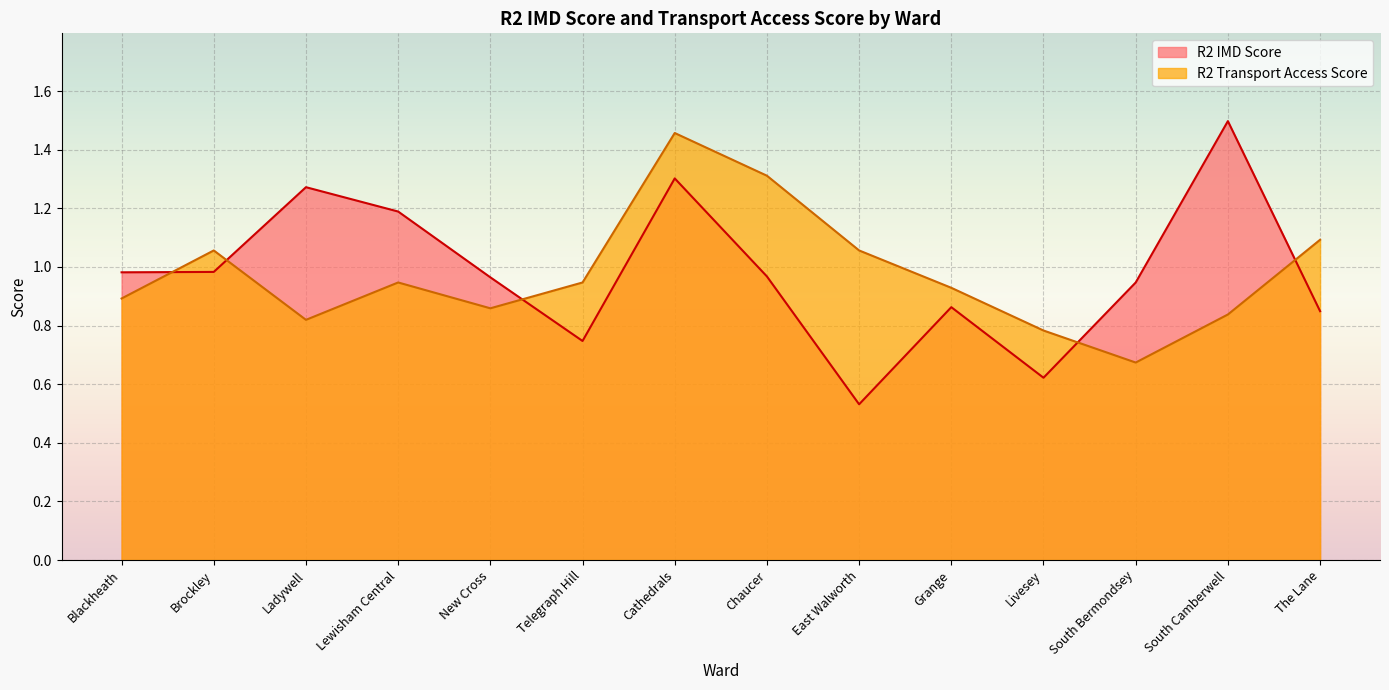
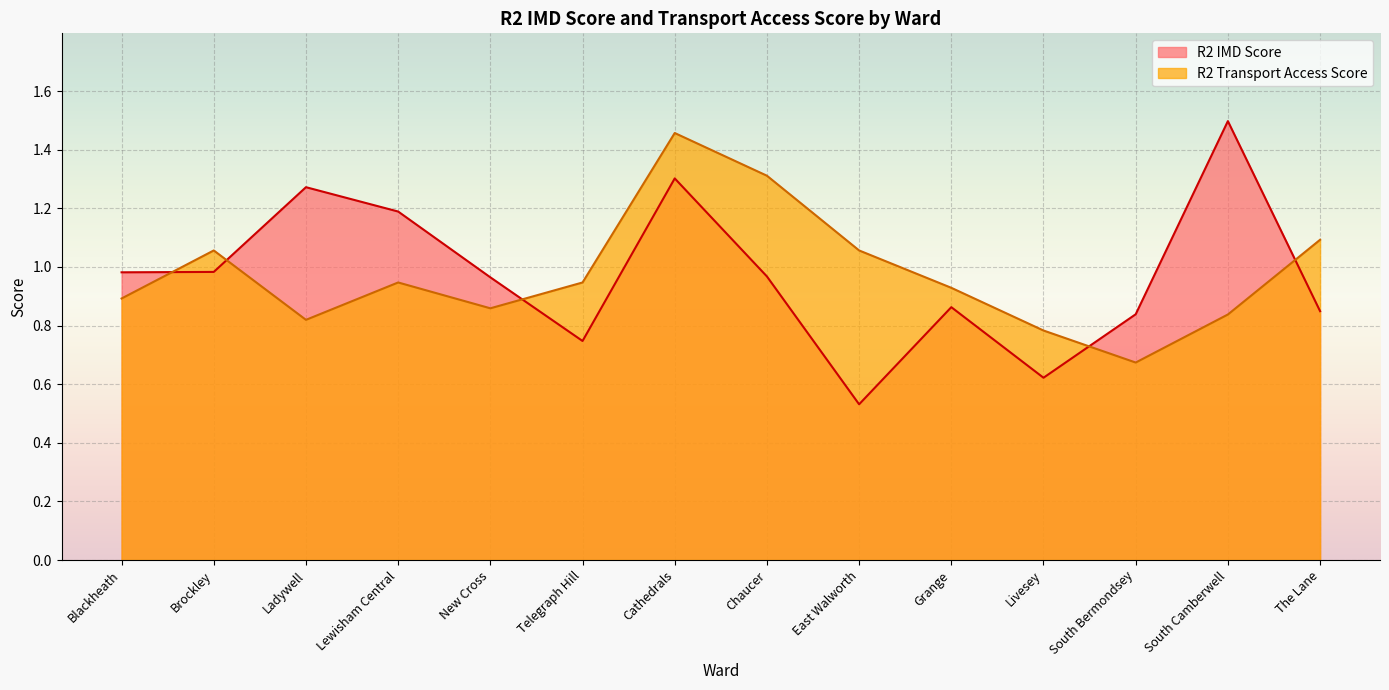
R2 IMD Score, South Bermondsey: 0.95 -> 0.84
